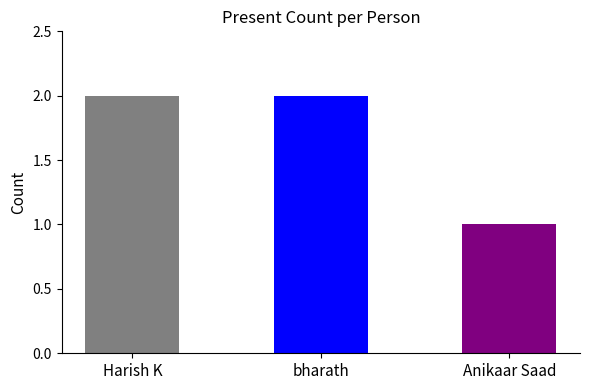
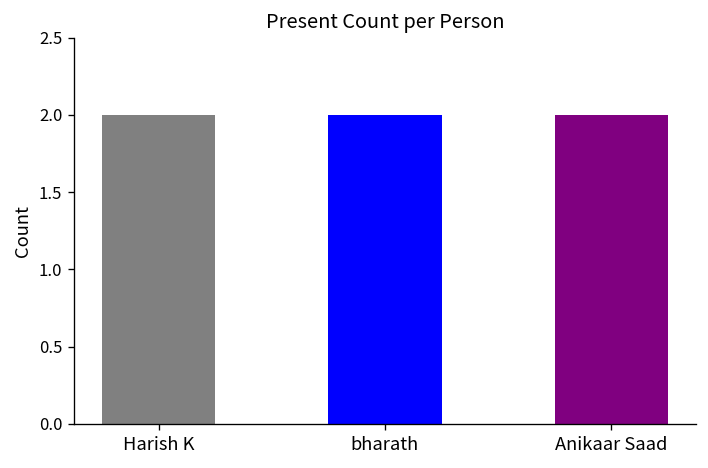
Anikaar Saad: 1 -> 2
